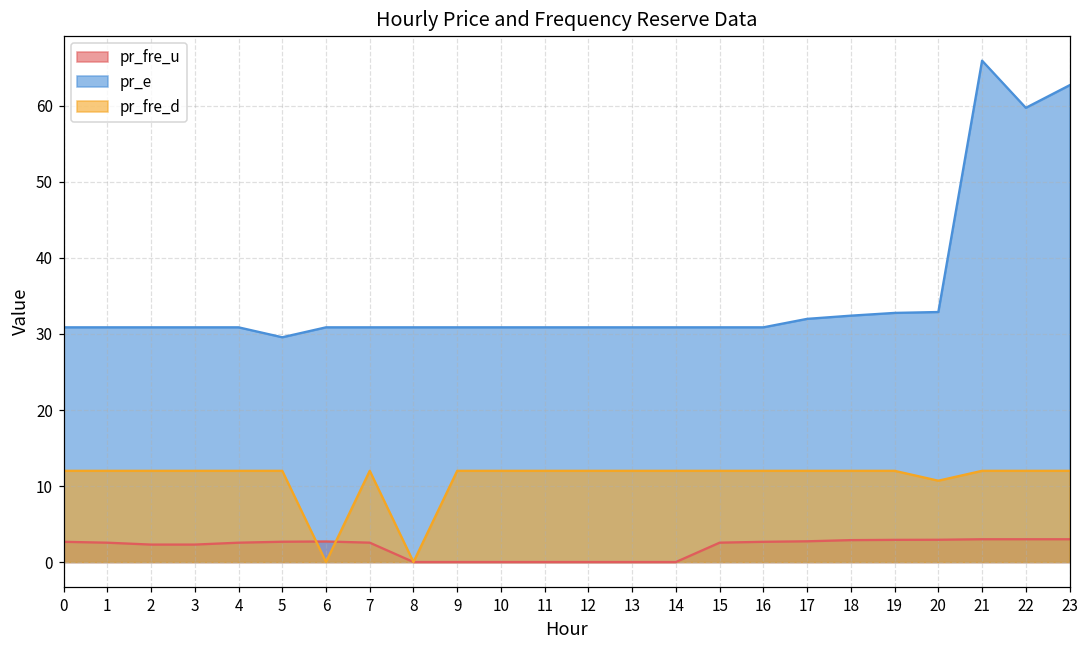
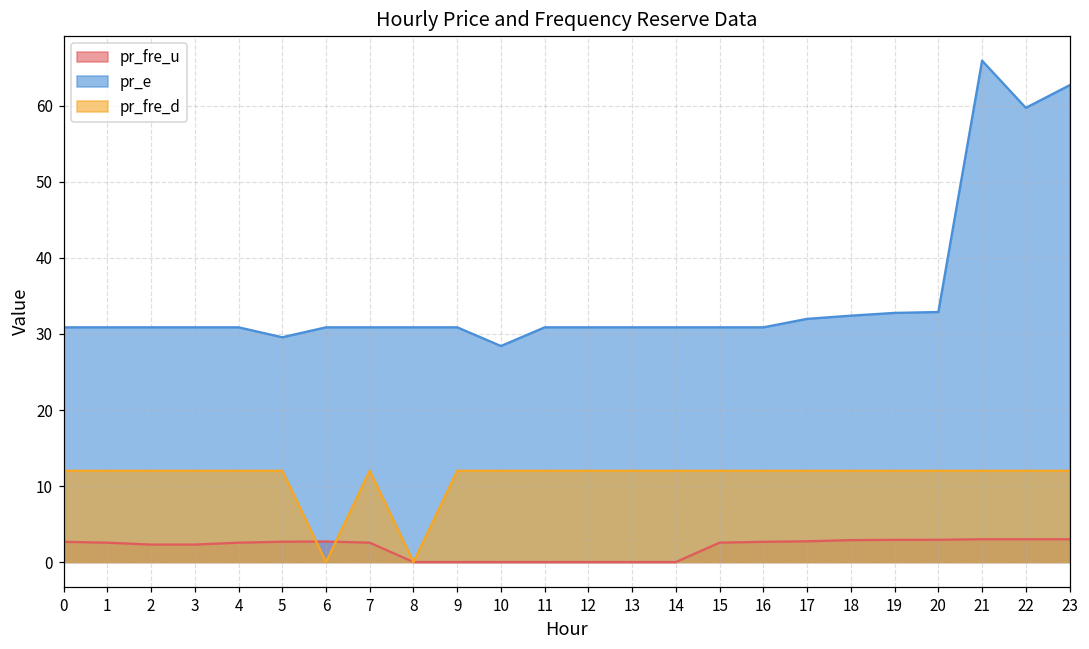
pr_e, 10: 31 -> 28
pr_fre_d, 20: 11 -> 12
